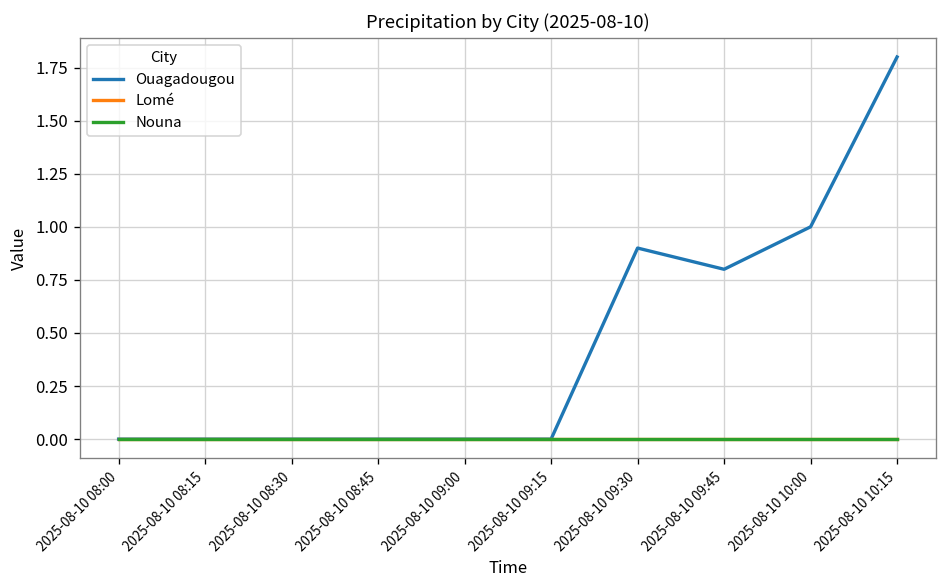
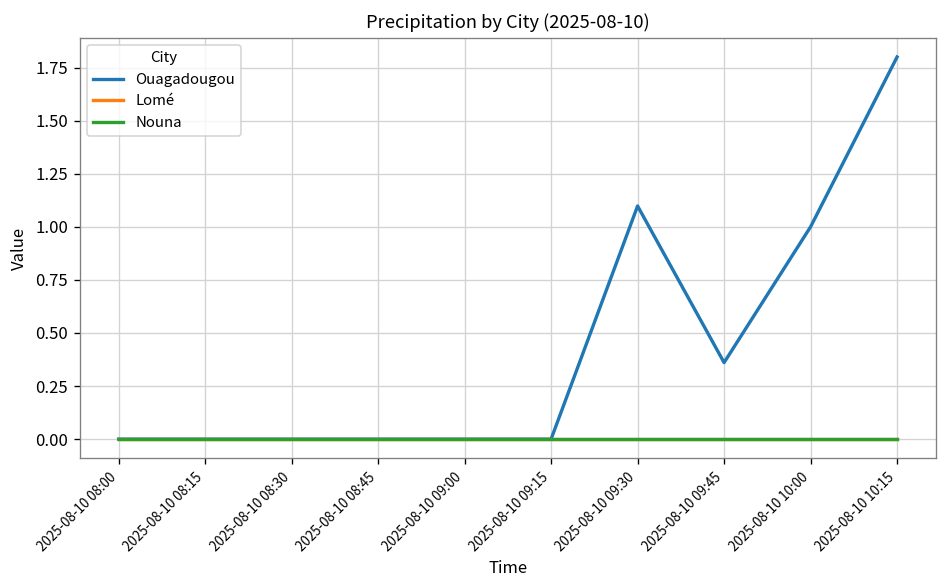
Ouagadougou, 2025-08-10 09:30: 0.90 -> 1.10
Ouagadougou, 2025-08-10 09:45: 0.80 -> 0.36
